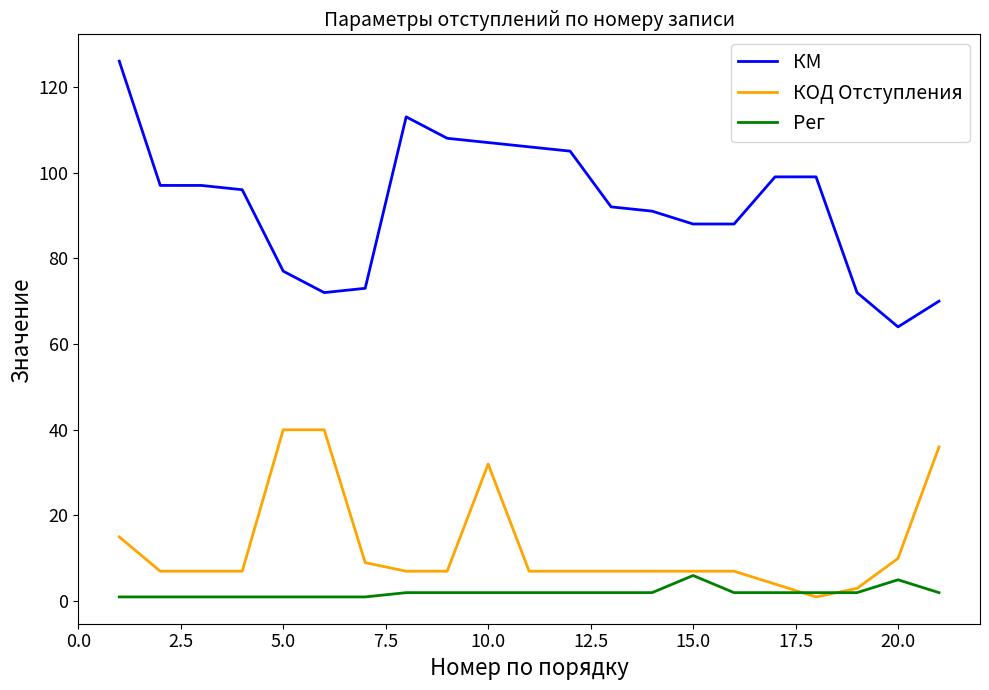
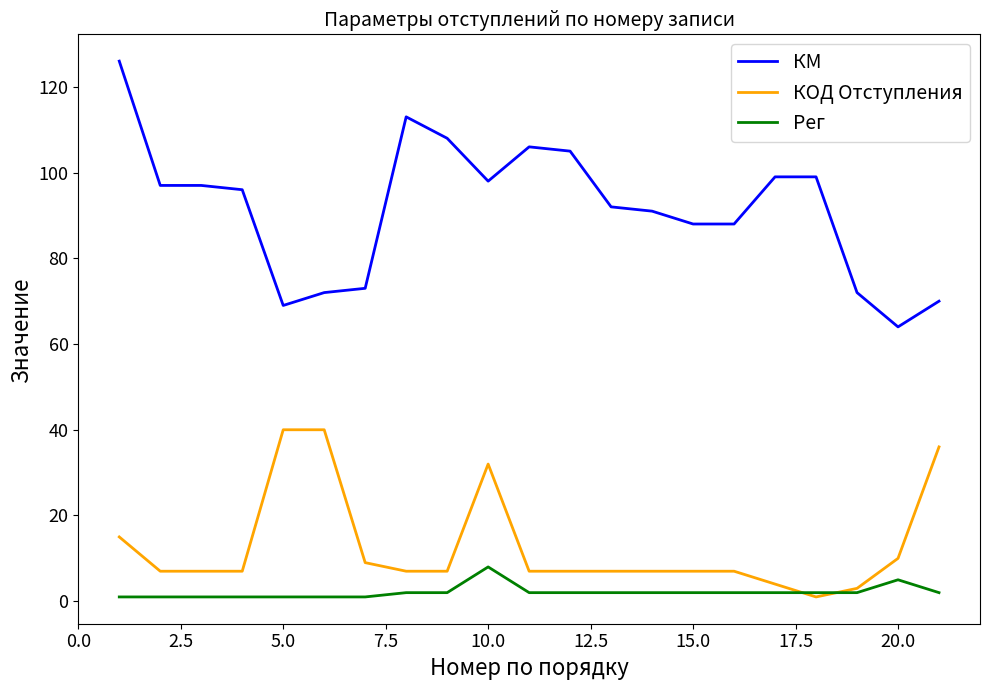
КМ, 5.0: 77 -> 69
КМ, 10.0: 107 -> 98
Рег, 10.0: 2 -> 8
Рег, 15.0: 6 -> 2
